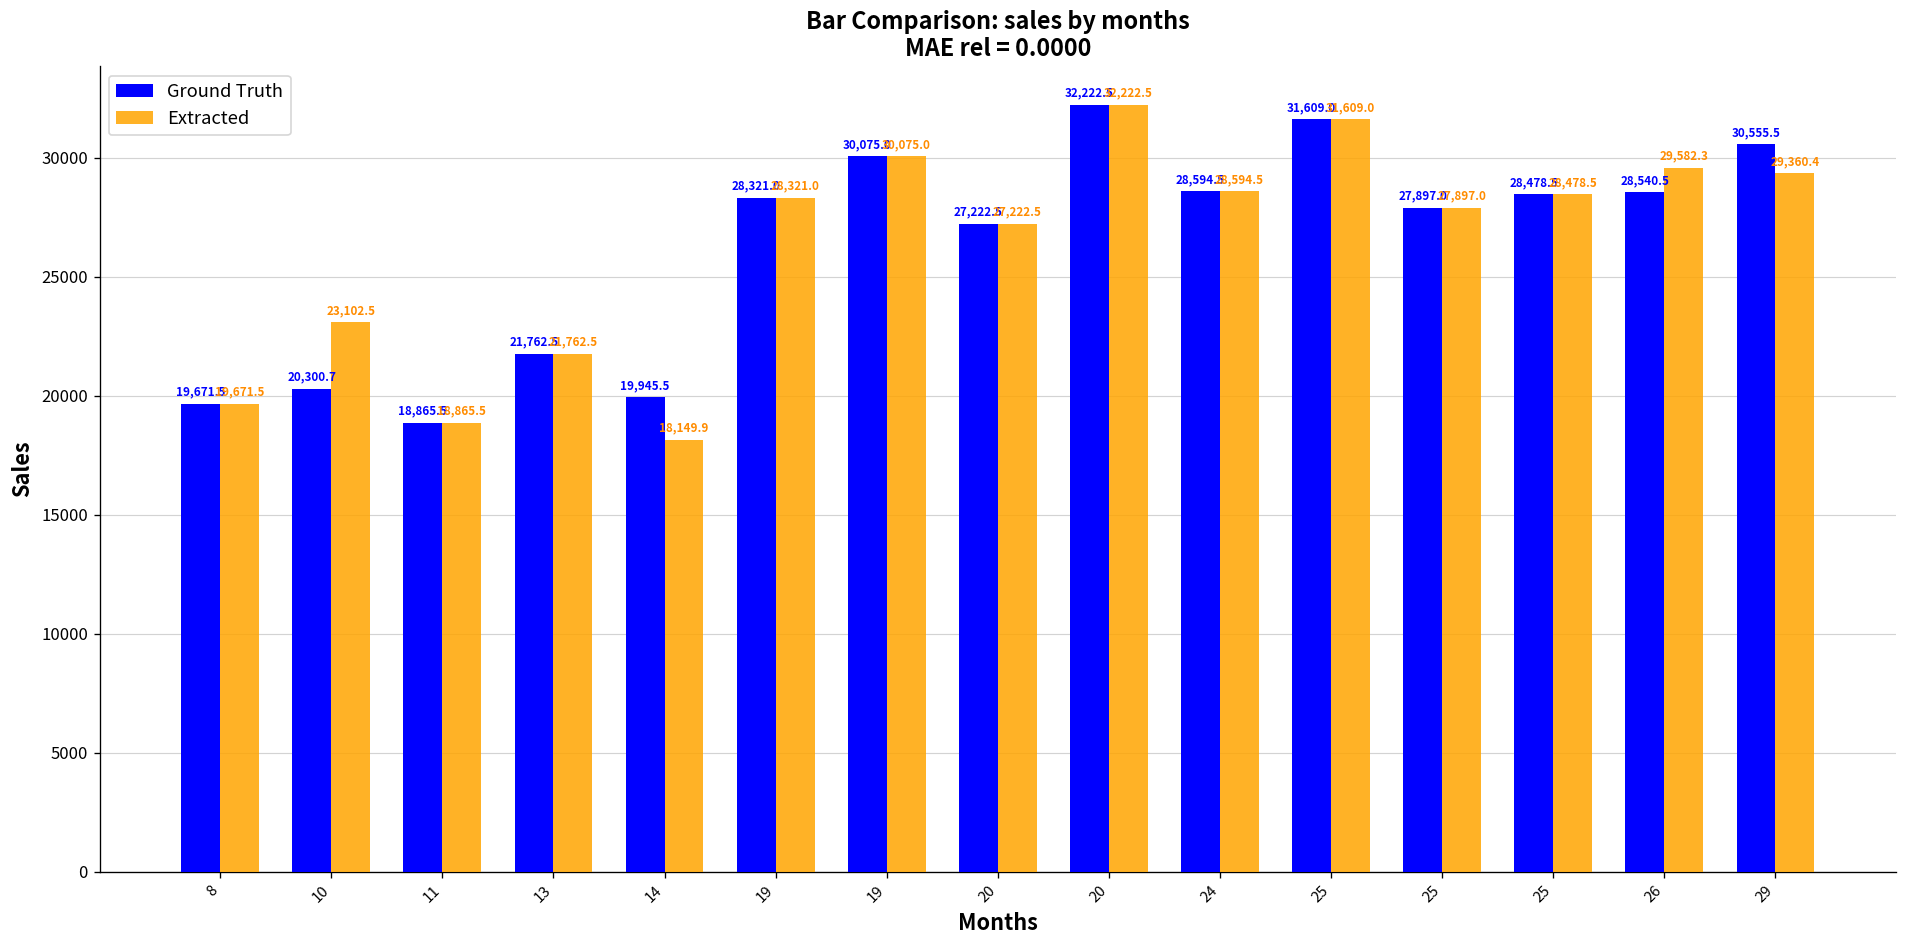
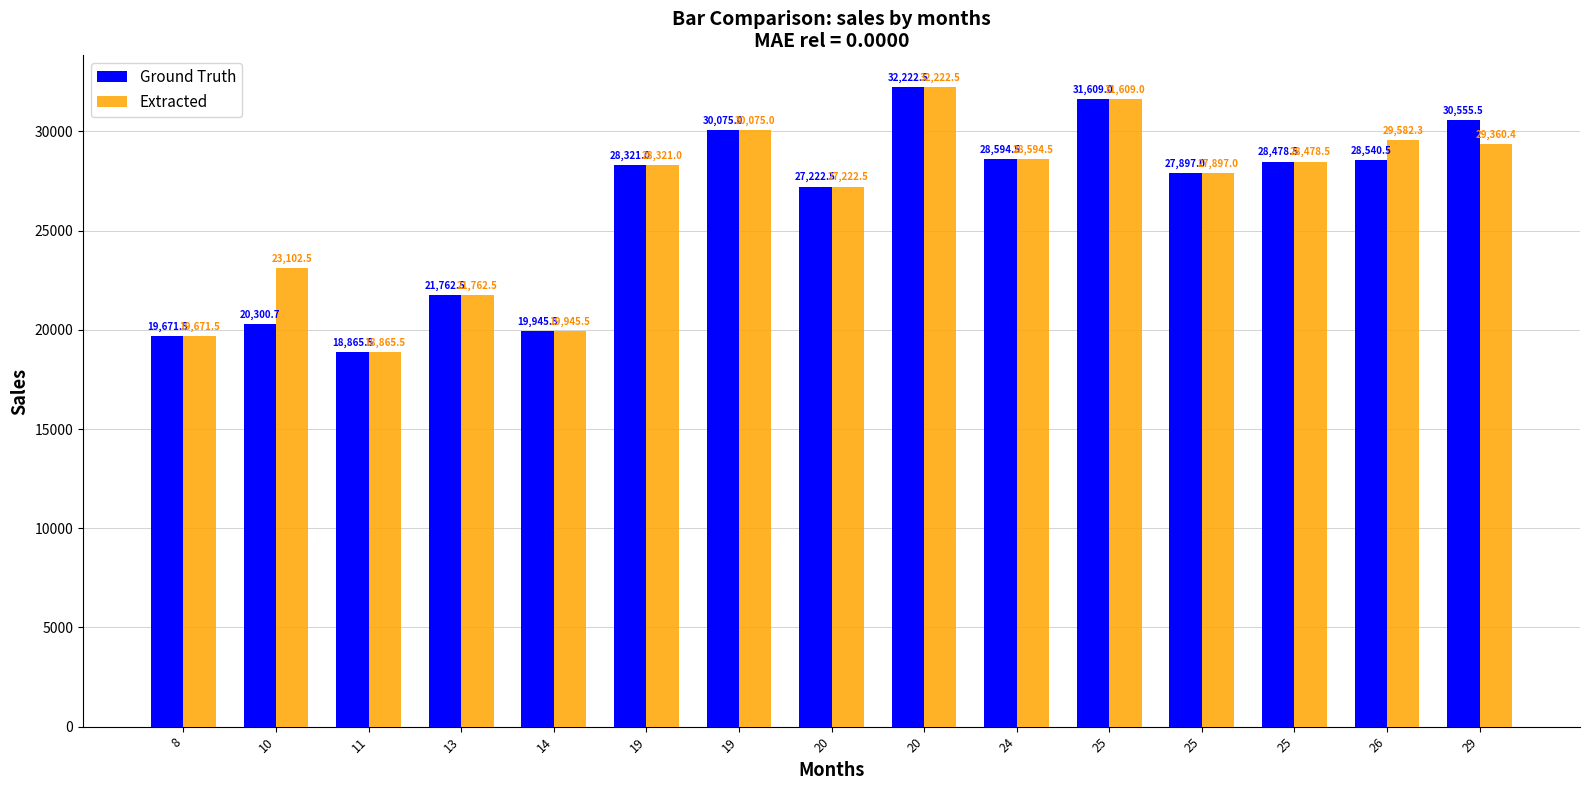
Extracted, 14: 18,149.9 -> 19,945.5
